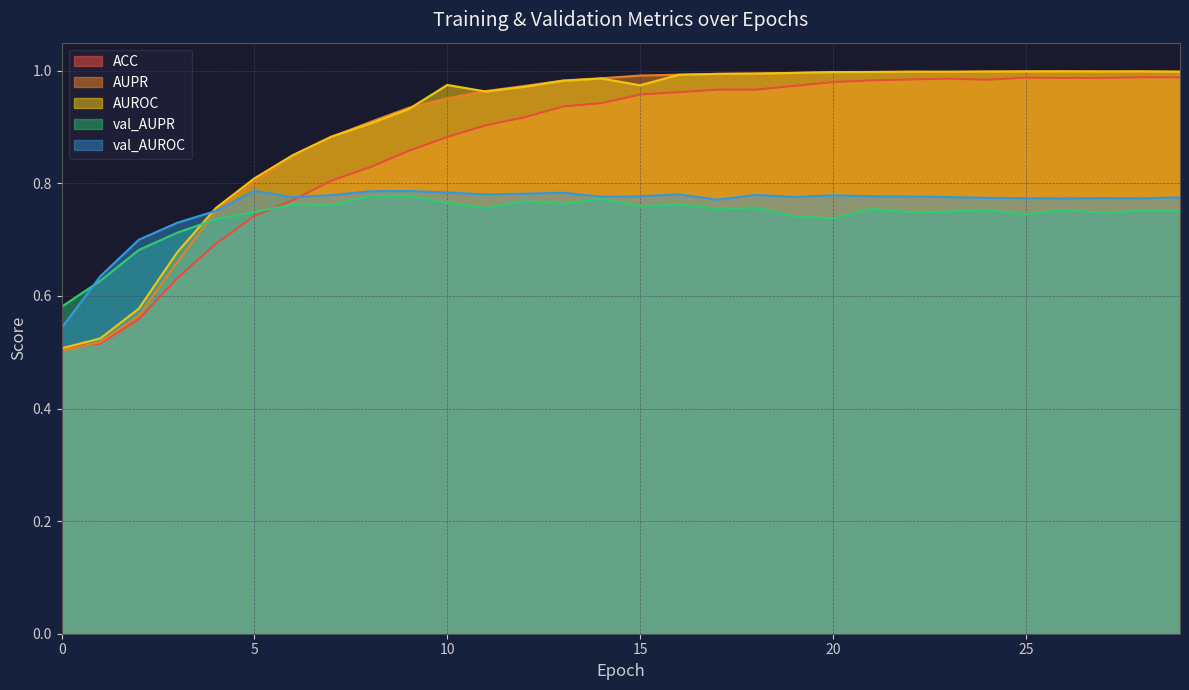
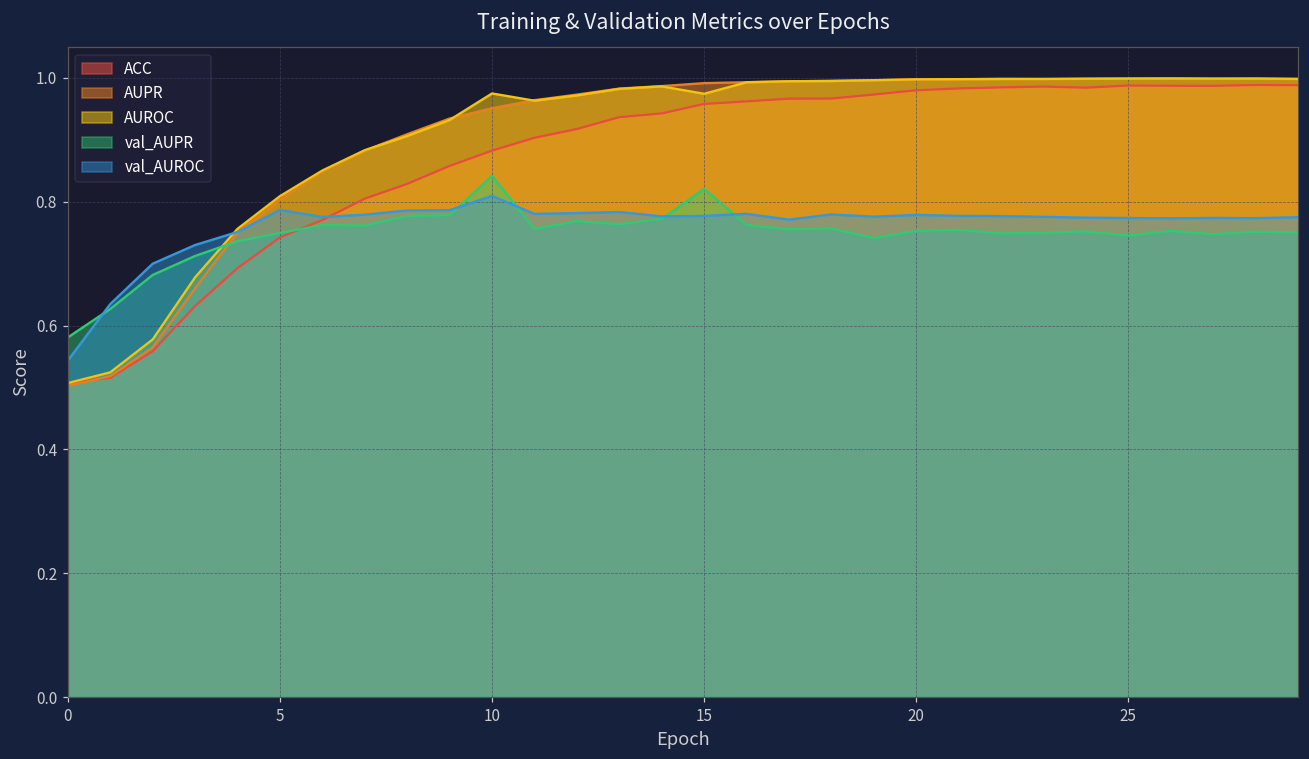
val_AUPR, 10: 0.77 -> 0.84
val_AUROC, 10: 0.78 -> 0.81
val_AUPR, 15: 0.76 -> 0.82
val_AUPR, 20: 0.74 -> 0.75
